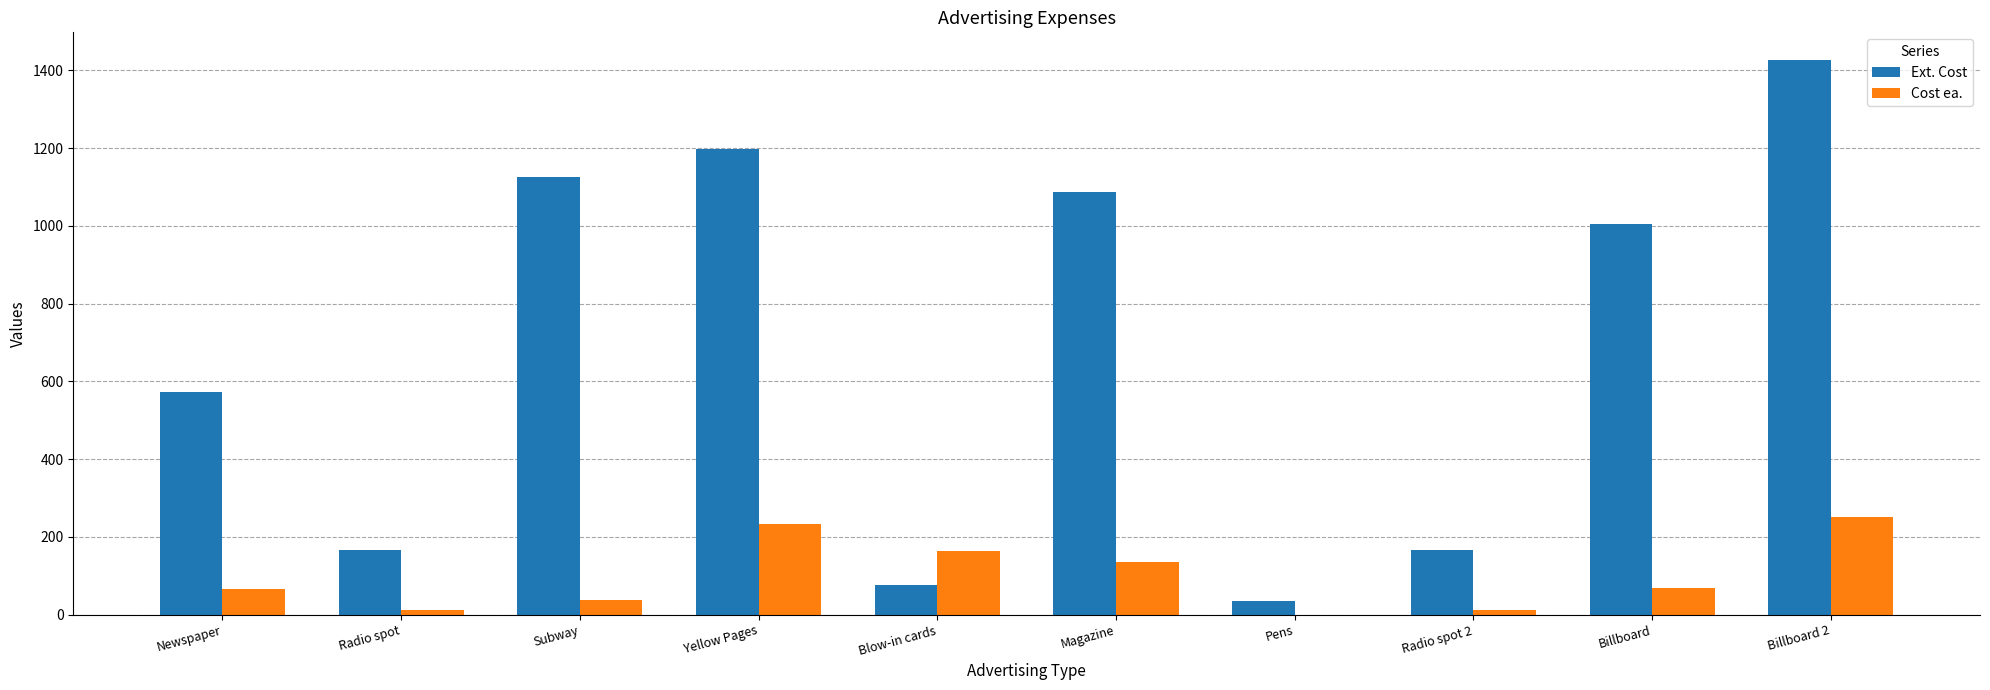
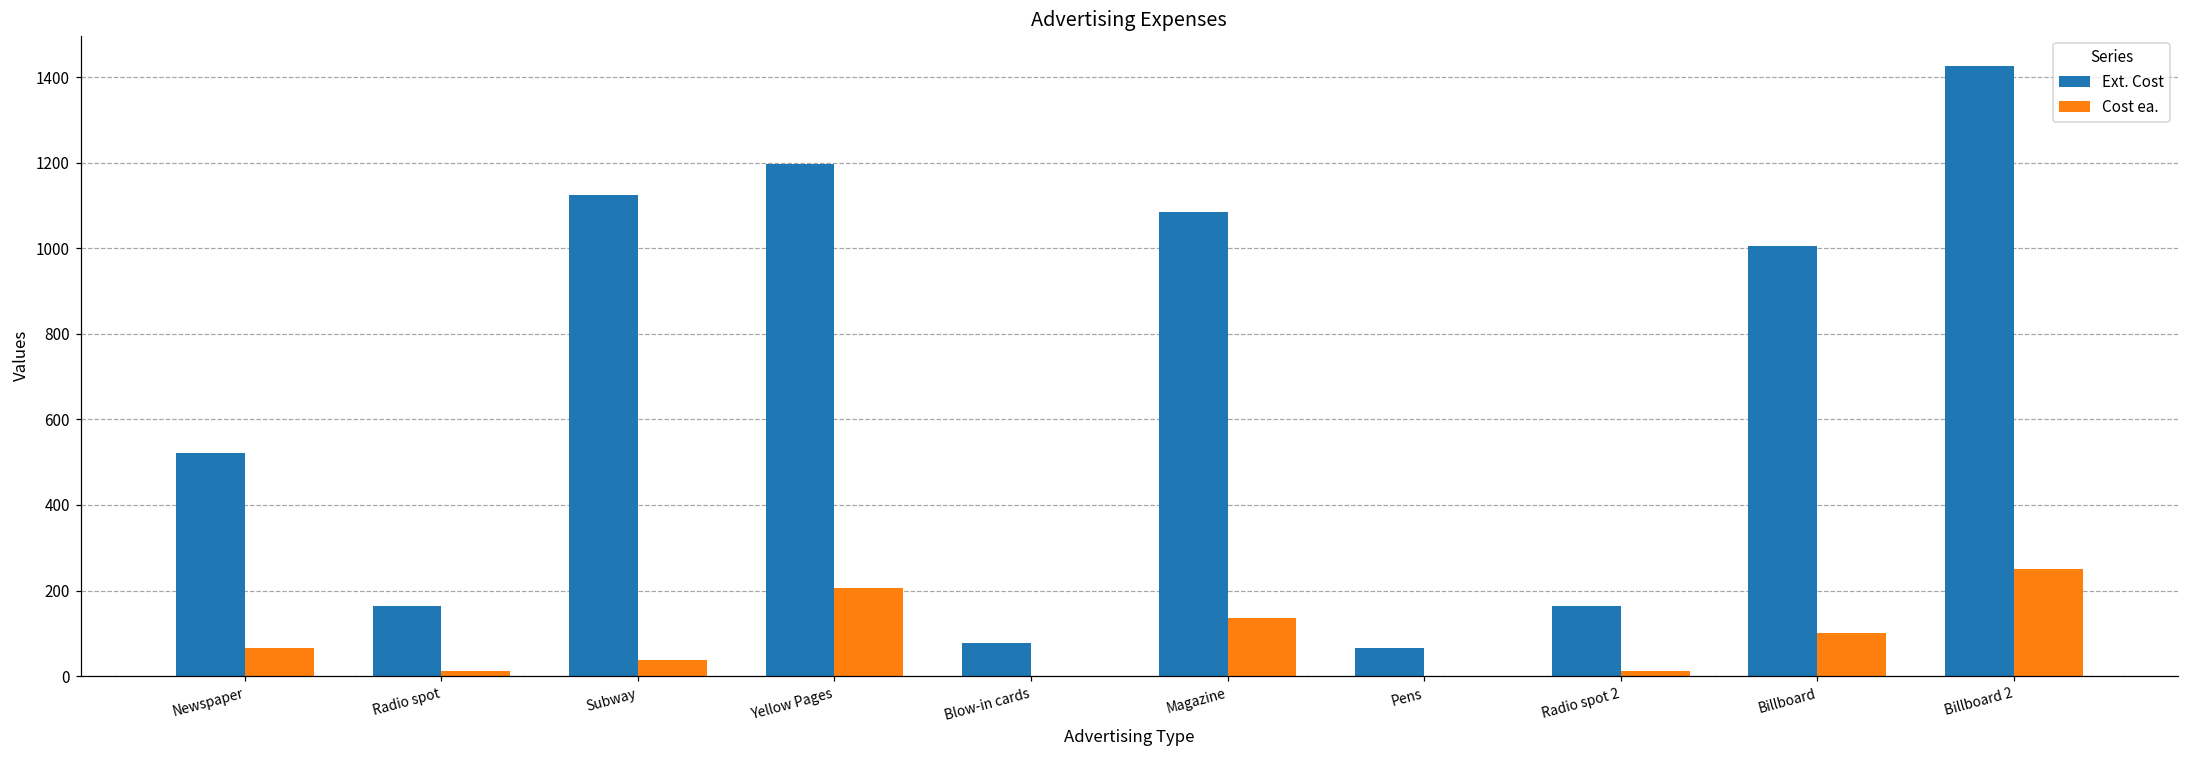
Ext. Cost, Newspaper: 570 -> 520
Cost ea., Yellow Pages: 230 -> 210
Cost ea., Blow-in cards: 160 -> 0
Ext. Cost, Pens: 30 -> 70
Cost ea., Billboard: 70 -> 100
